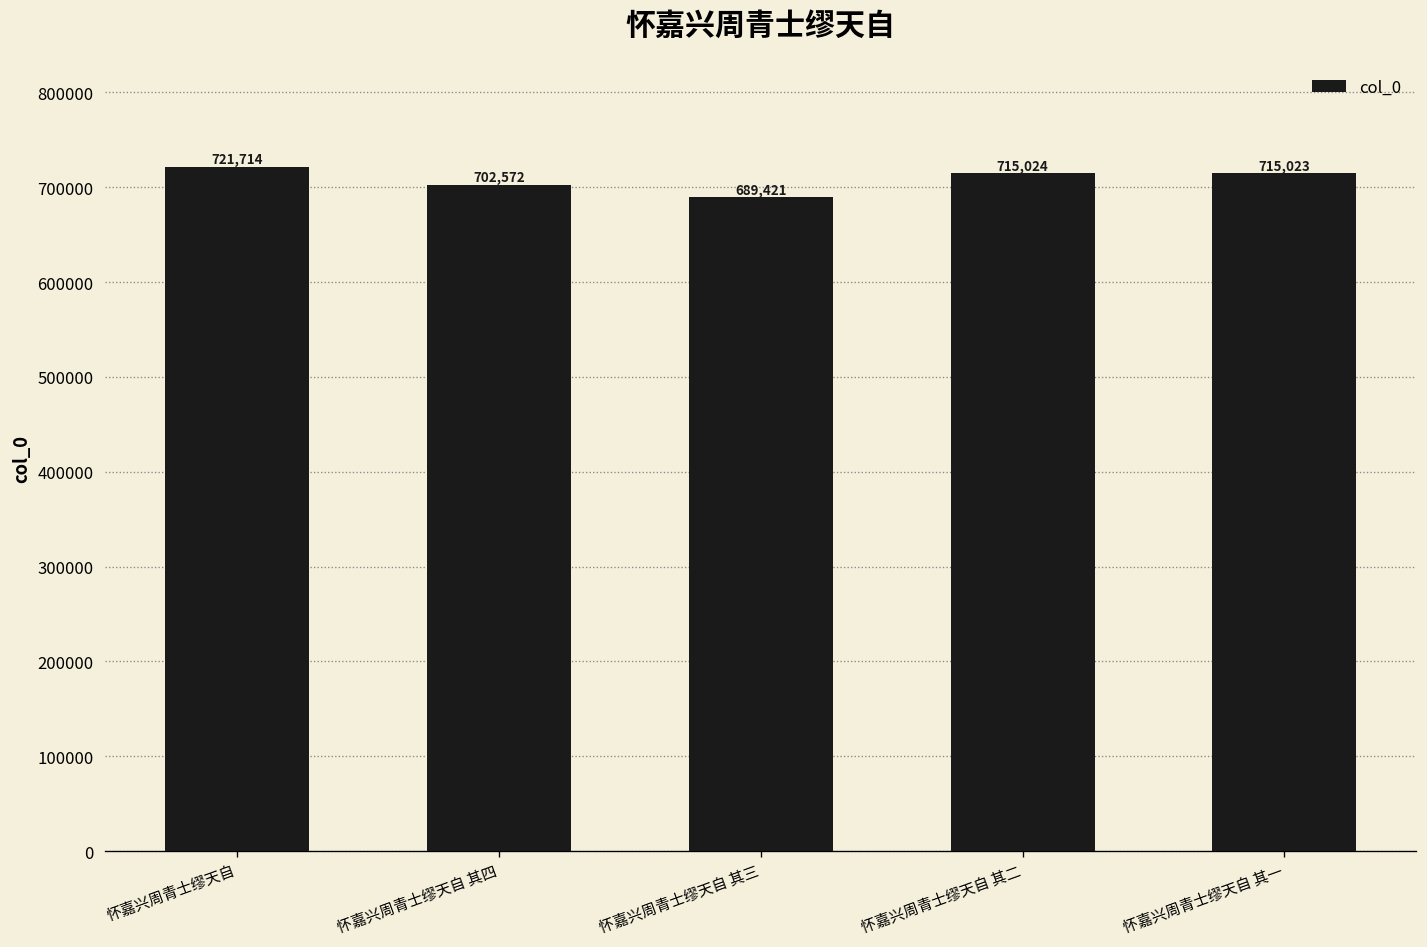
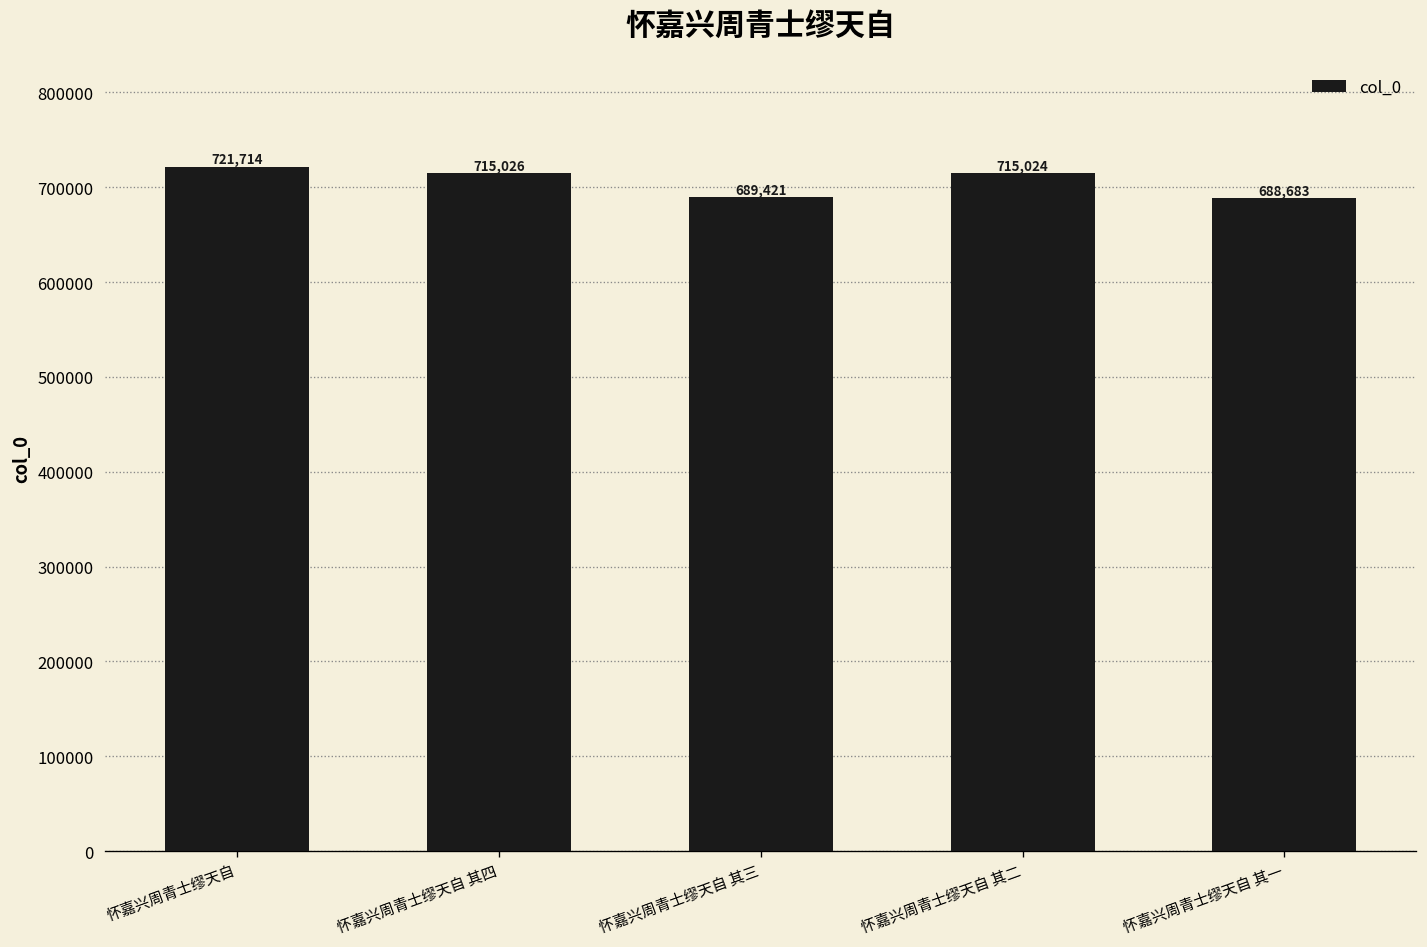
怀嘉兴周青士缪天自 其四: 702,572 -> 715,026
怀嘉兴周青士缪天自 其一: 715,023 -> 688,683
